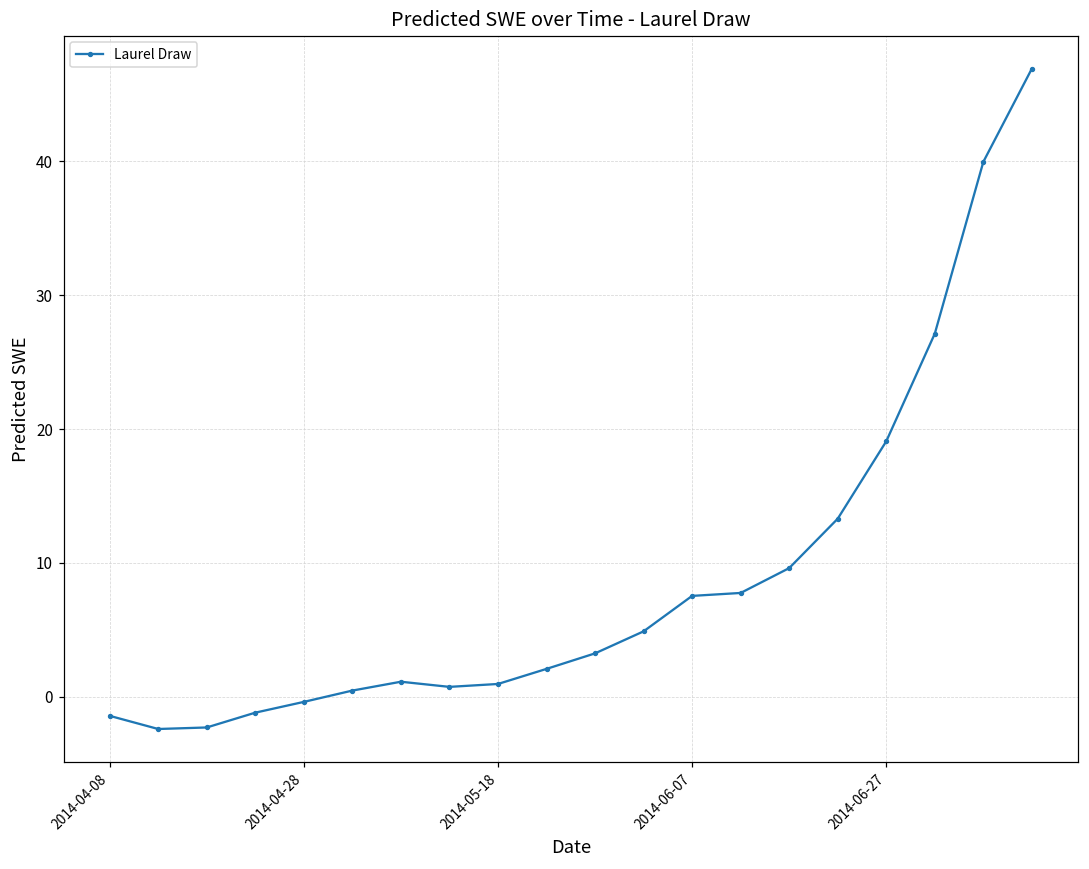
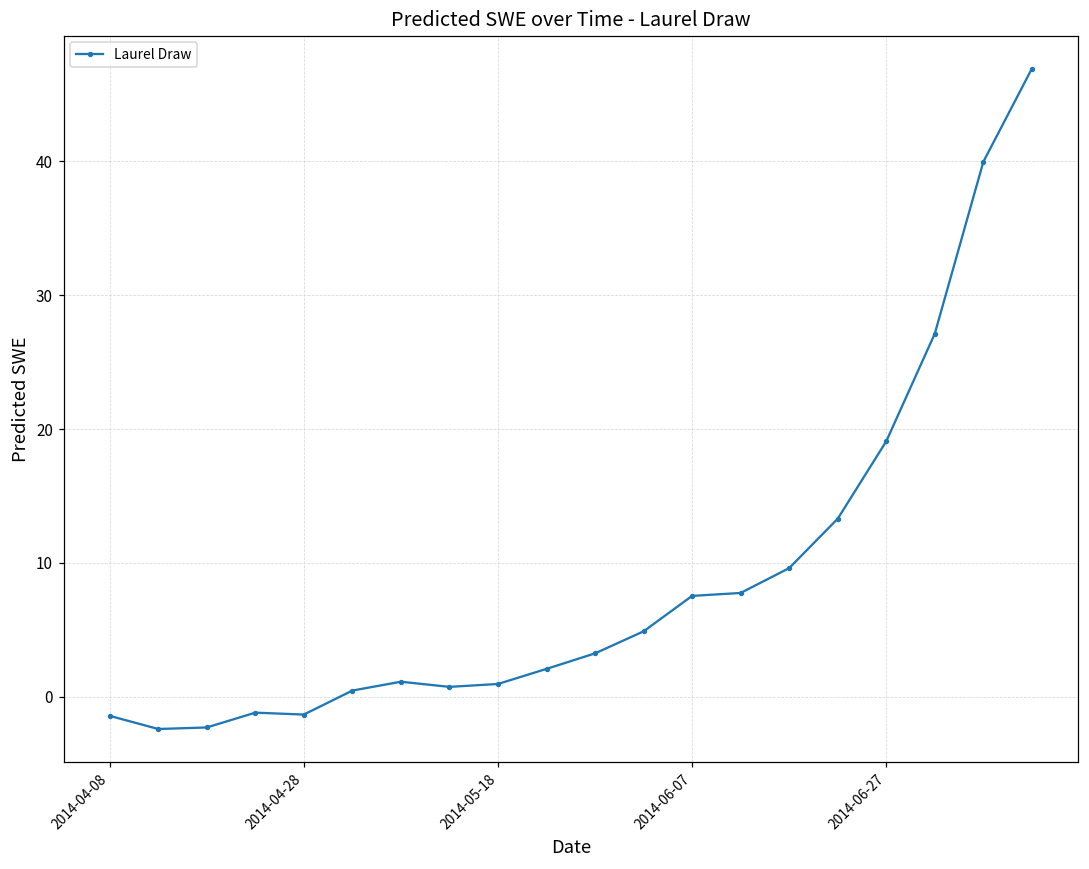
2014-04-28: -0.4 -> -1.3
